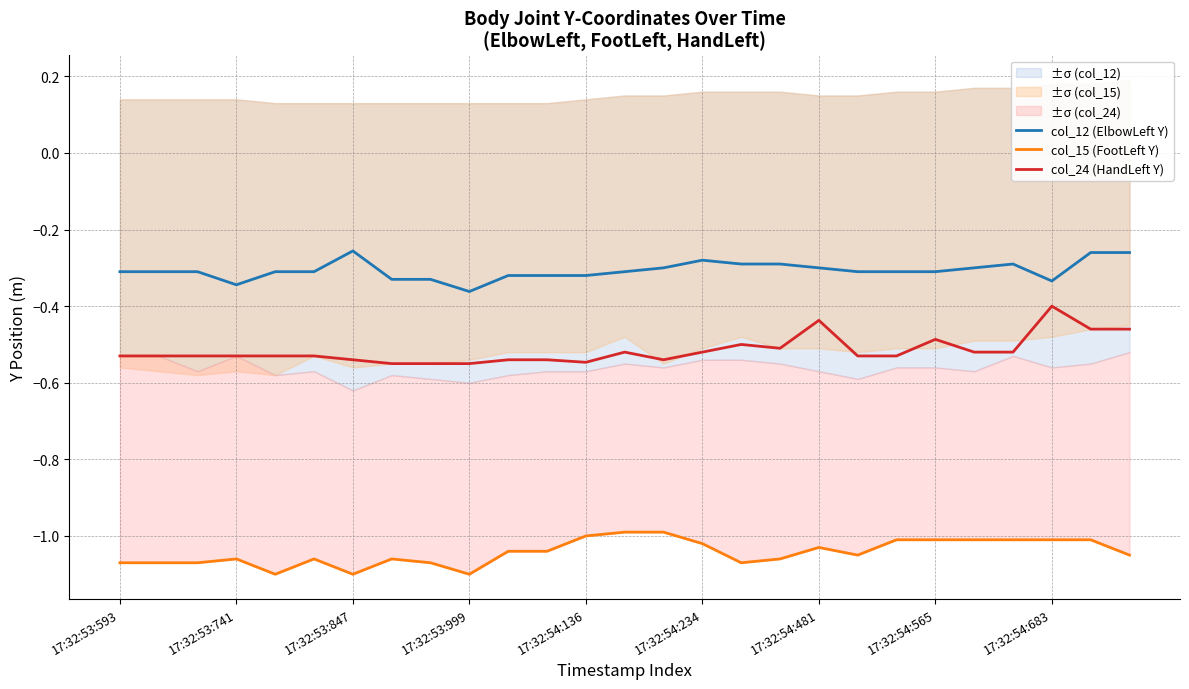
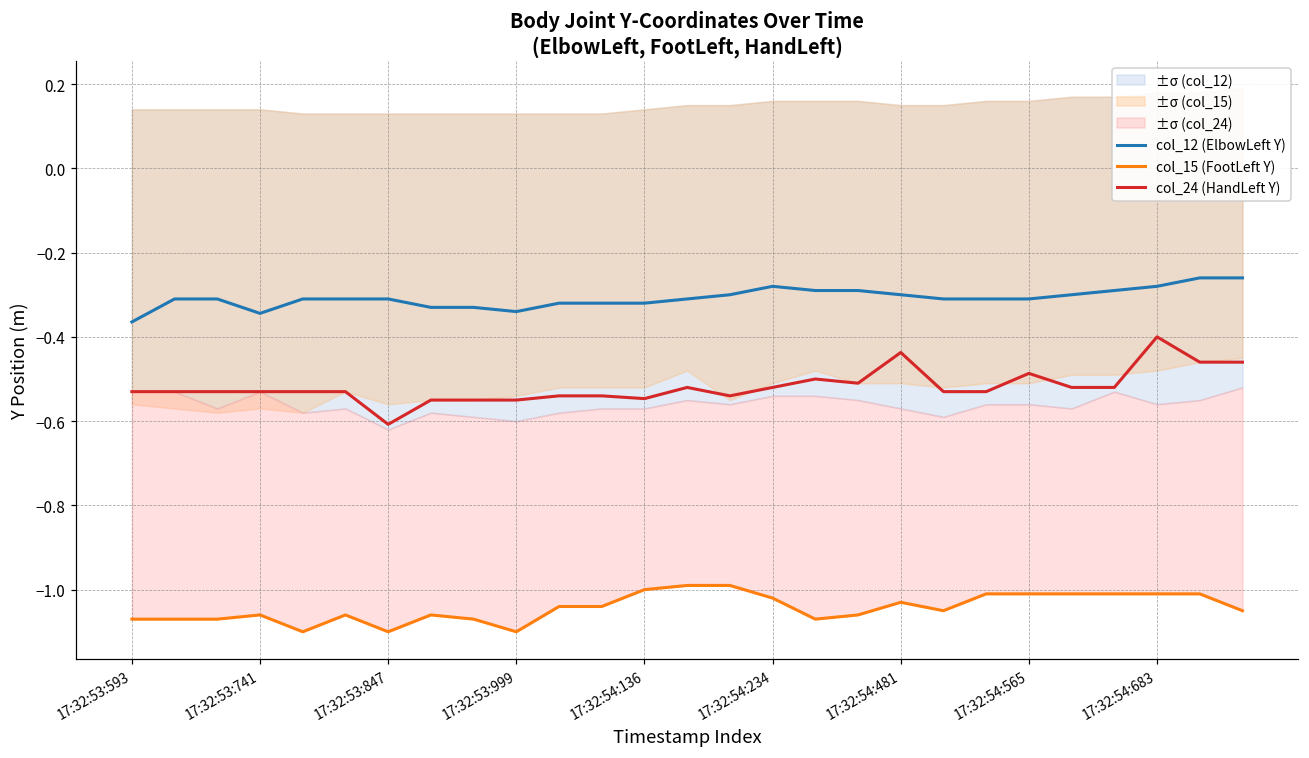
col_12 (ElbowLeft Y), 17:32:53:593: -0.31 -> -0.36
col_12 (ElbowLeft Y), 17:32:53:847: -0.26 -> -0.31
col_24 (HandLeft Y), 17:32:53:847: -0.54 -> -0.61
col_12 (ElbowLeft Y), 17:32:53:999: -0.36 -> -0.34
col_12 (ElbowLeft Y), 17:32:54:683: -0.33 -> -0.28
